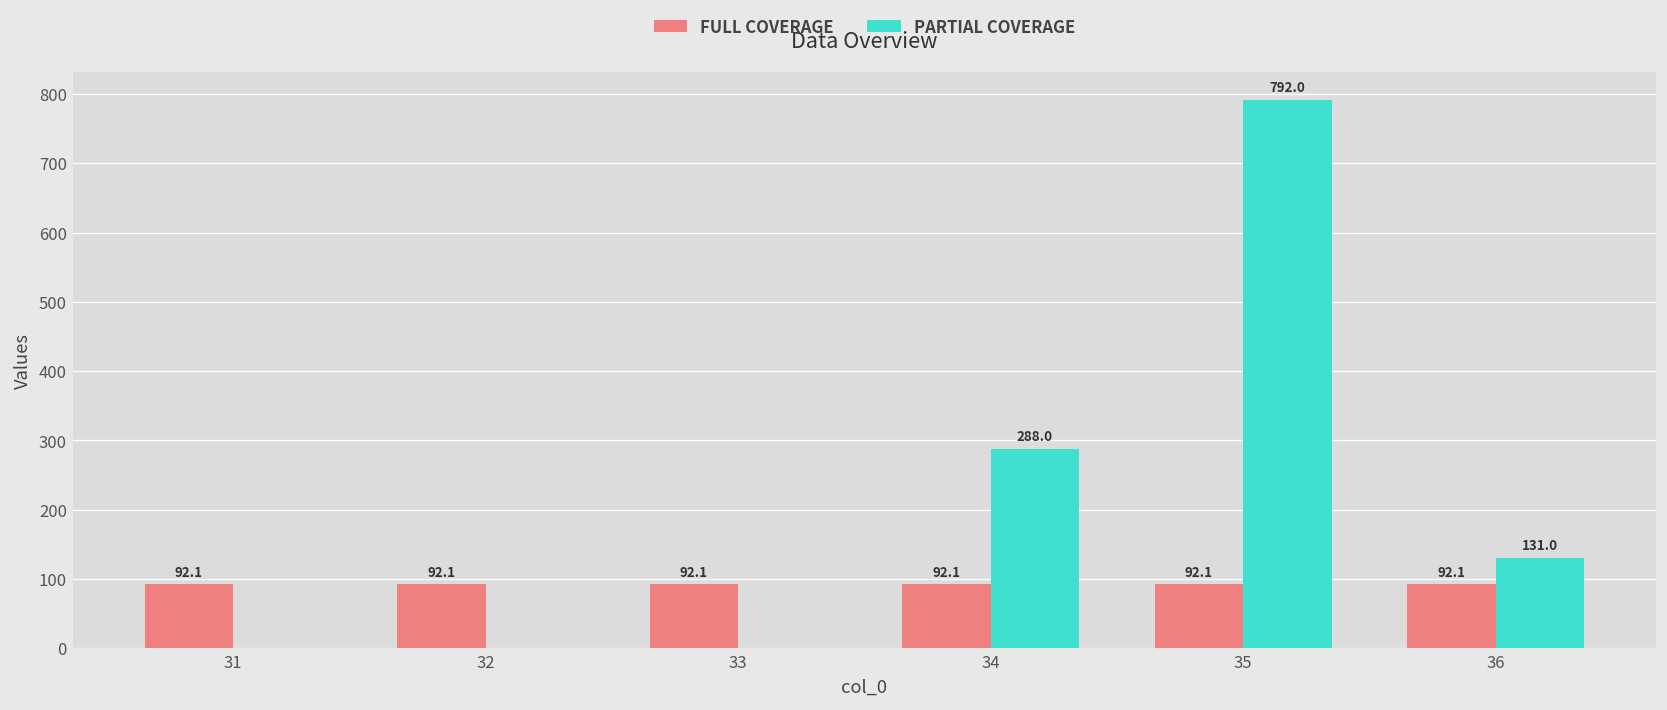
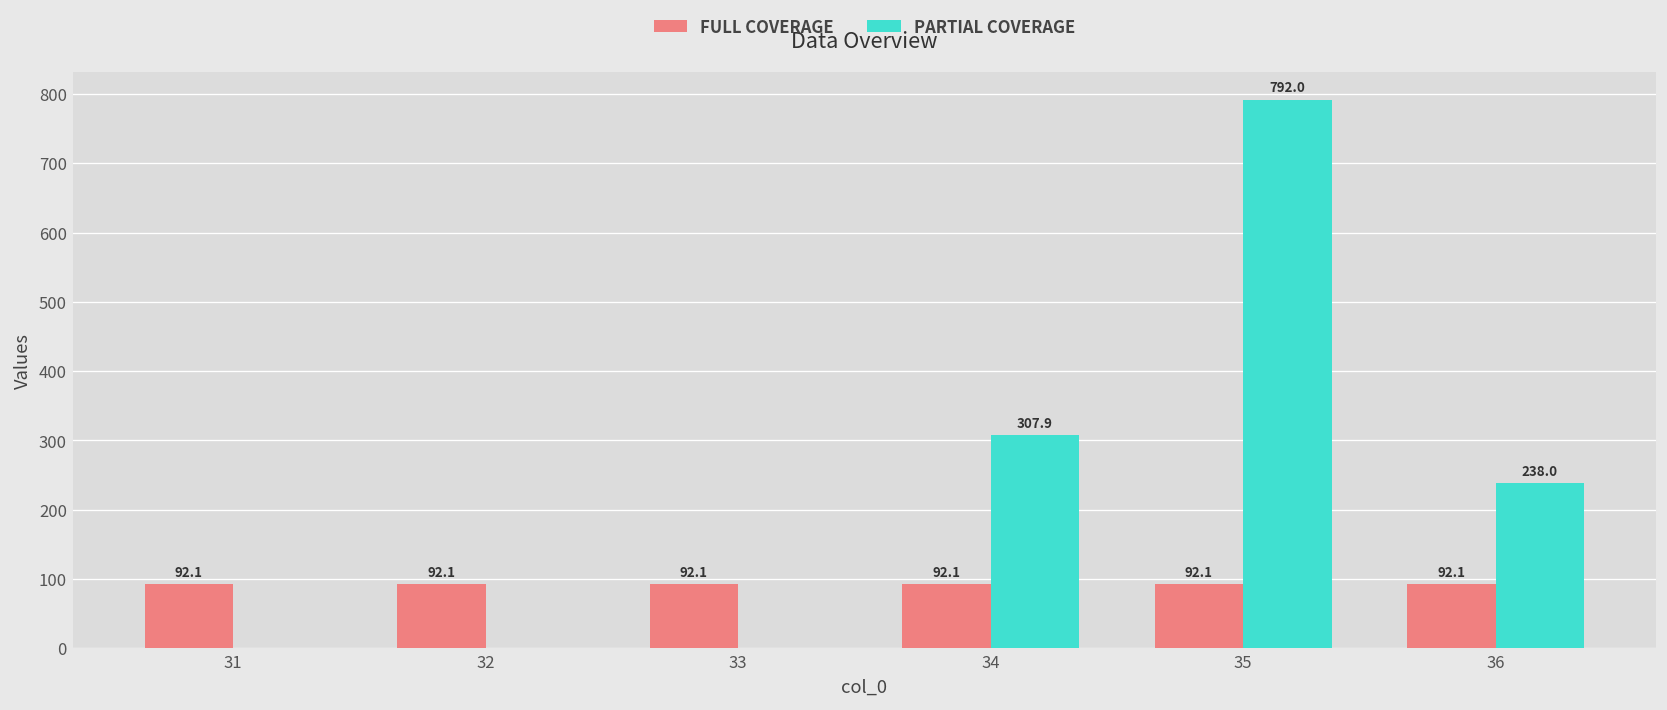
PARTIAL COVERAGE, 34: 288.0 -> 307.9
PARTIAL COVERAGE, 36: 131.0 -> 238.0
